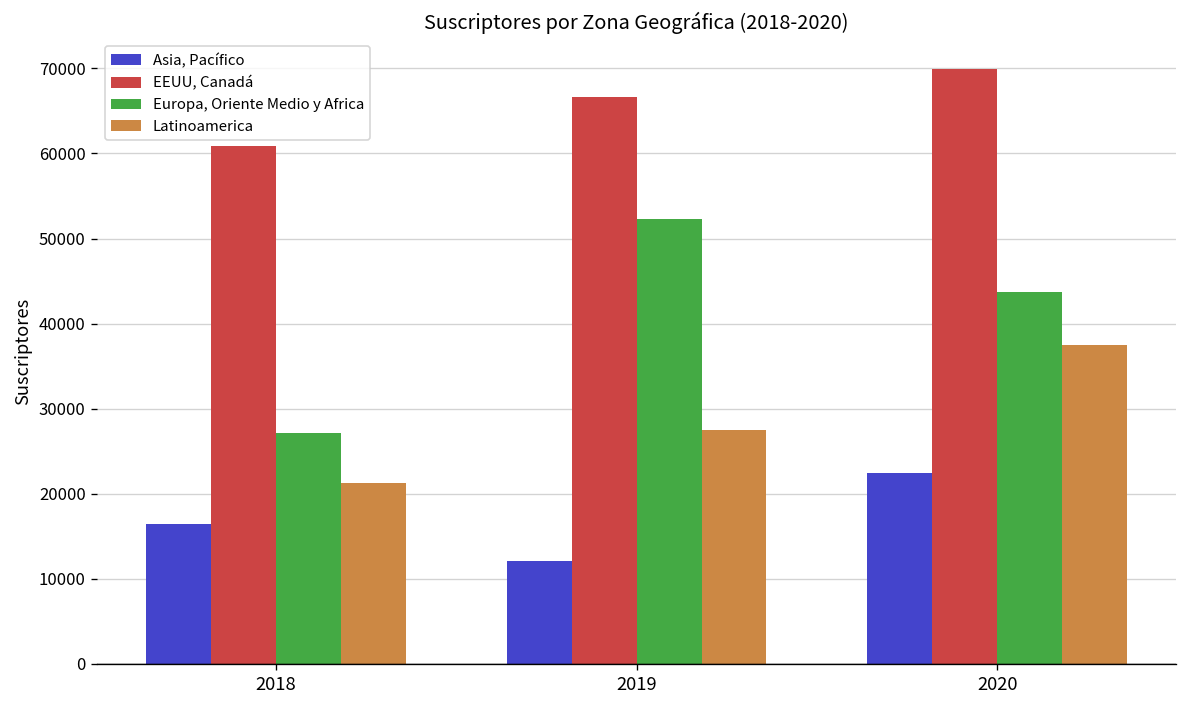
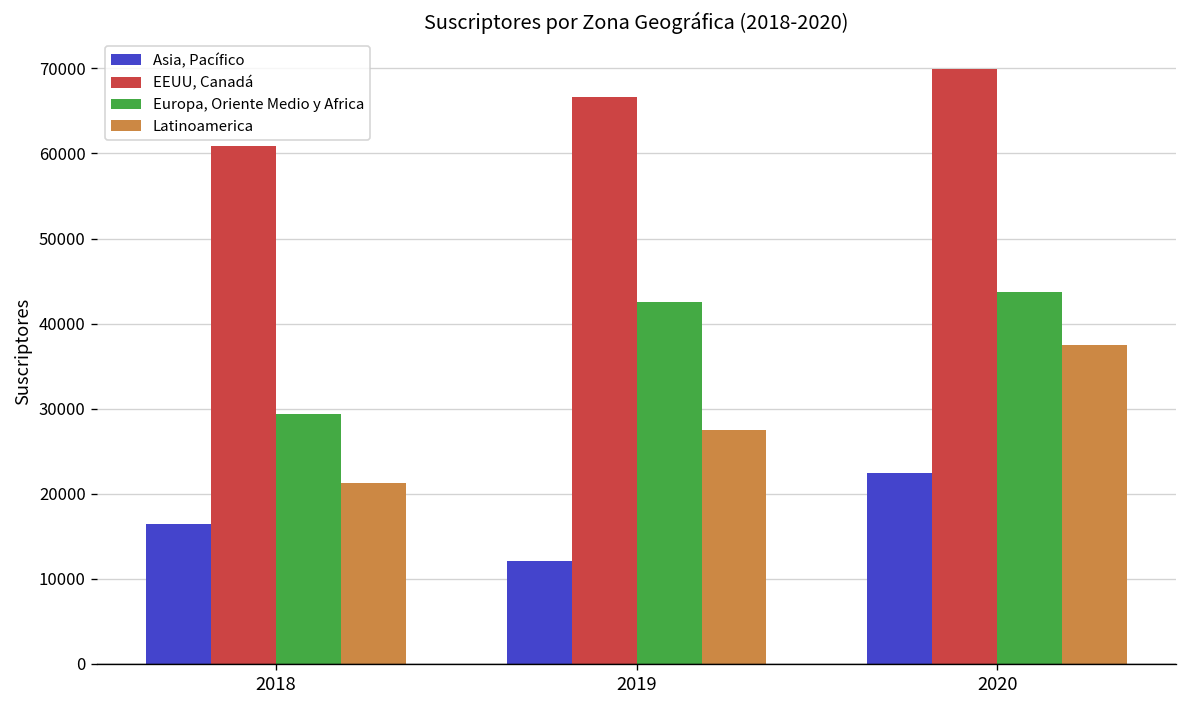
Europa, Oriente Medio y Africa, 2018: 27000 -> 29000
Europa, Oriente Medio y Africa, 2019: 52000 -> 43000
